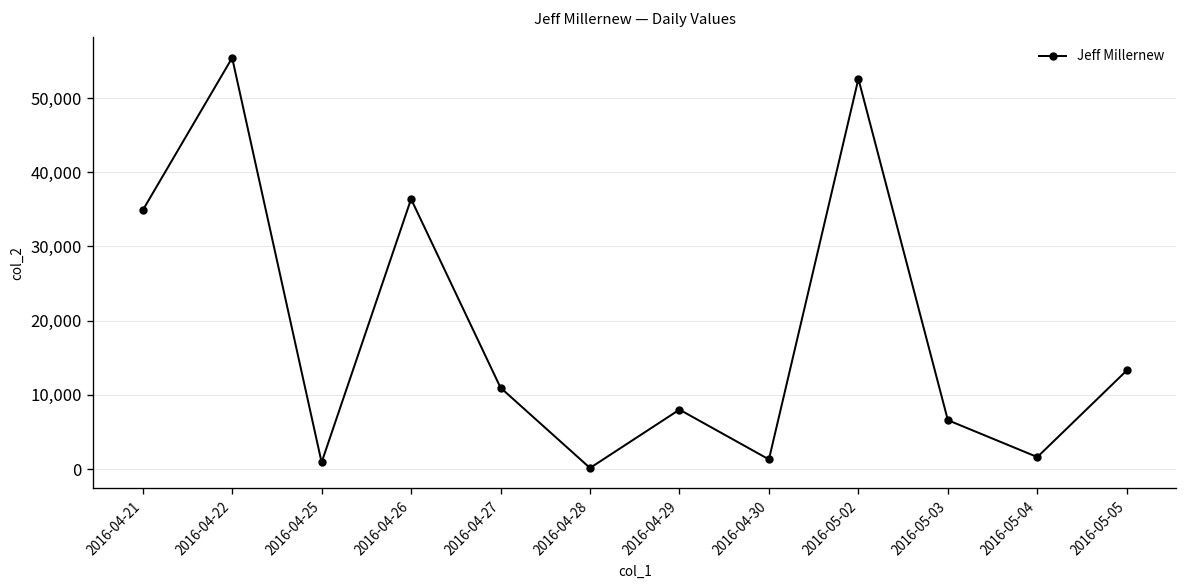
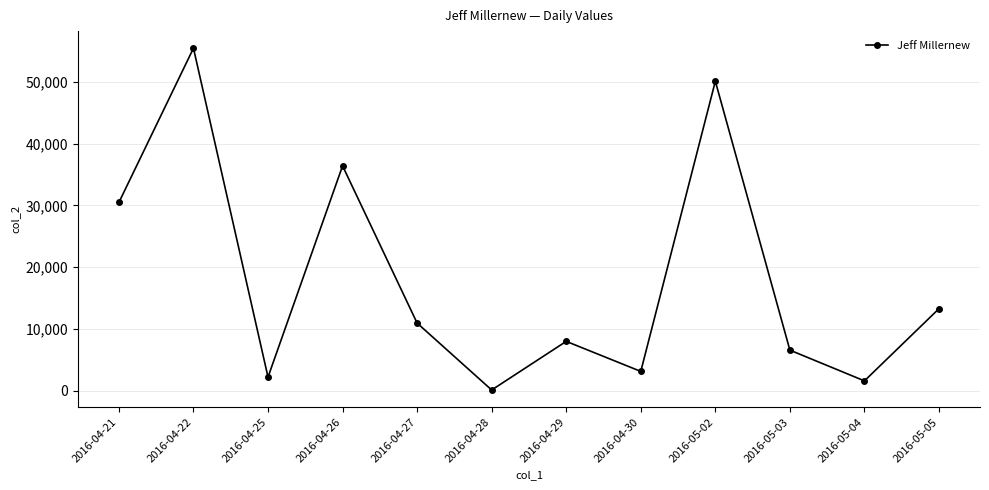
2016-04-21: 35,000 -> 30,000
2016-04-25: 1,000 -> 2,000
2016-04-30: 1,000 -> 3,000
2016-05-02: 53,000 -> 50,000
